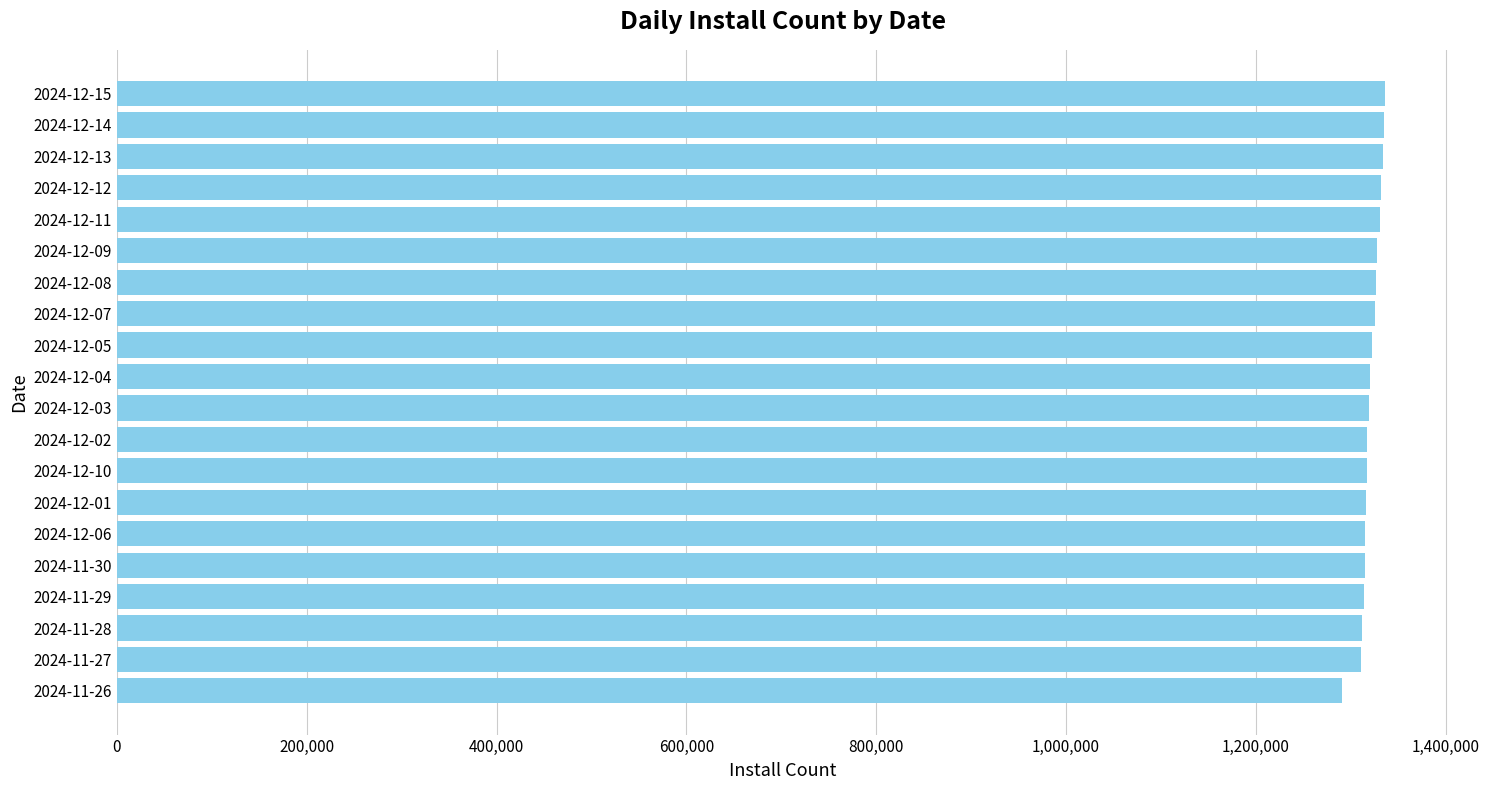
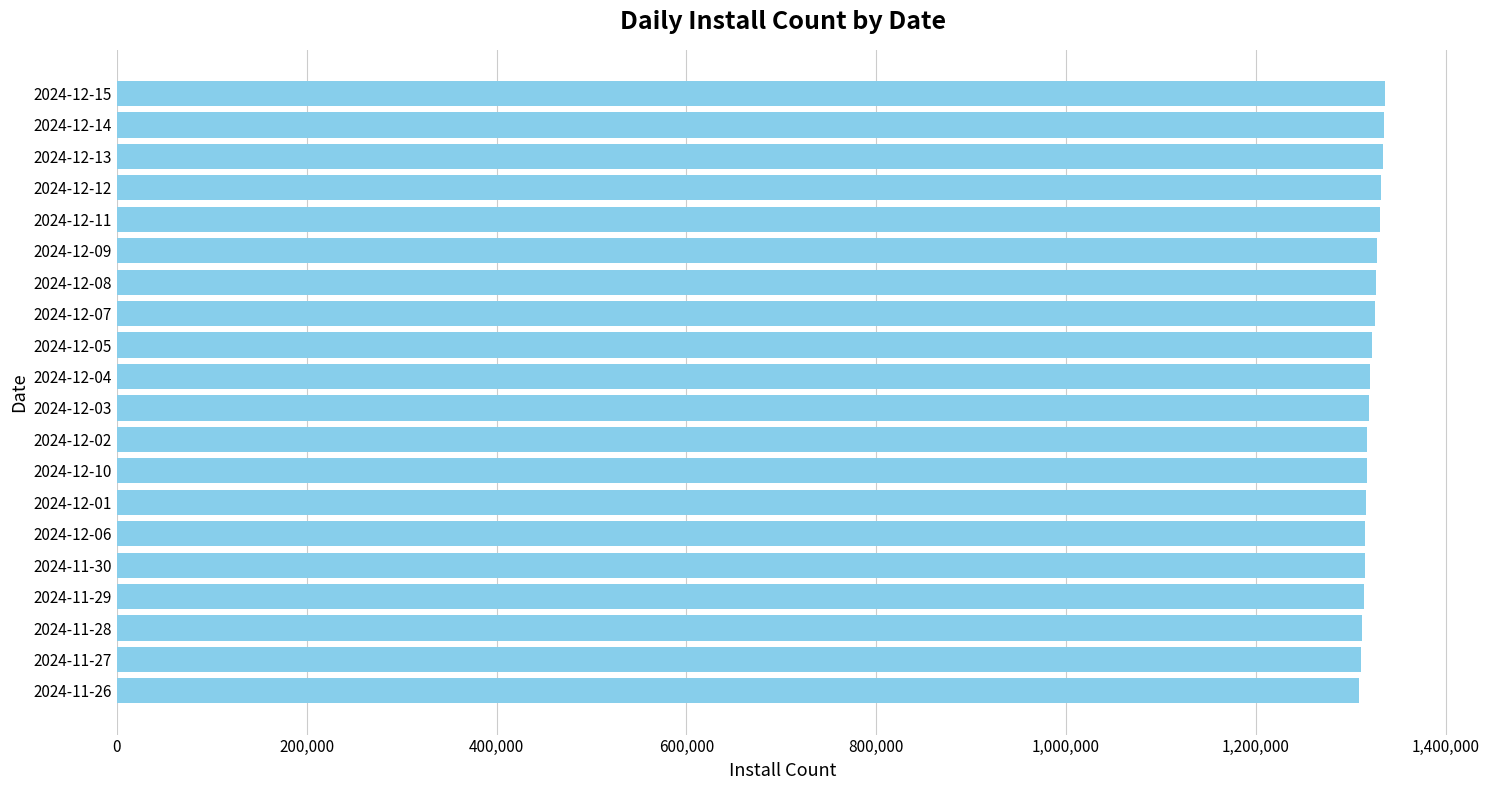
2024-11-26: 1,290,000 -> 1,310,000
